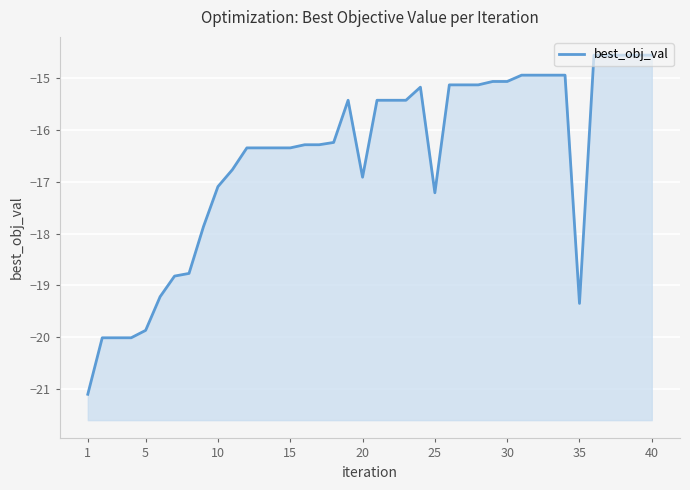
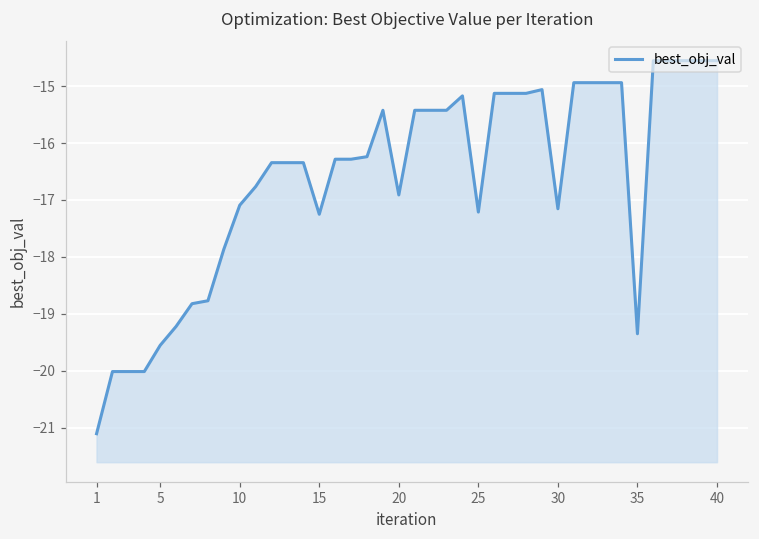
5: -19.9 -> -19.6
15: -16.3 -> -17.3
30: -15.1 -> -17.2
